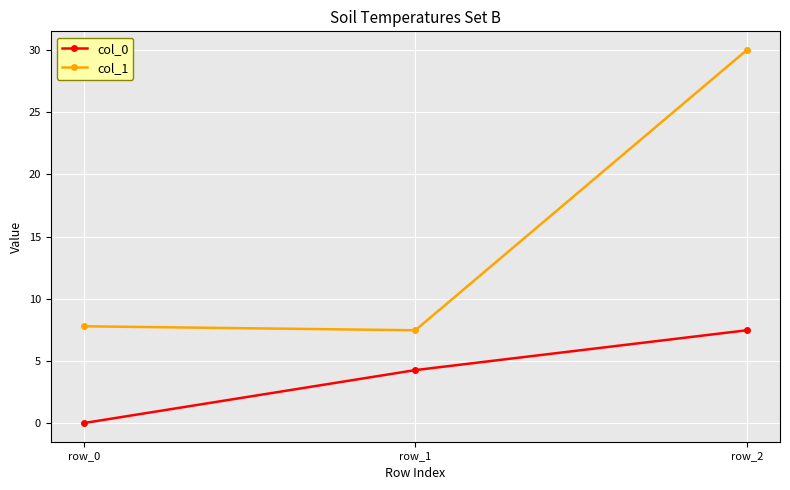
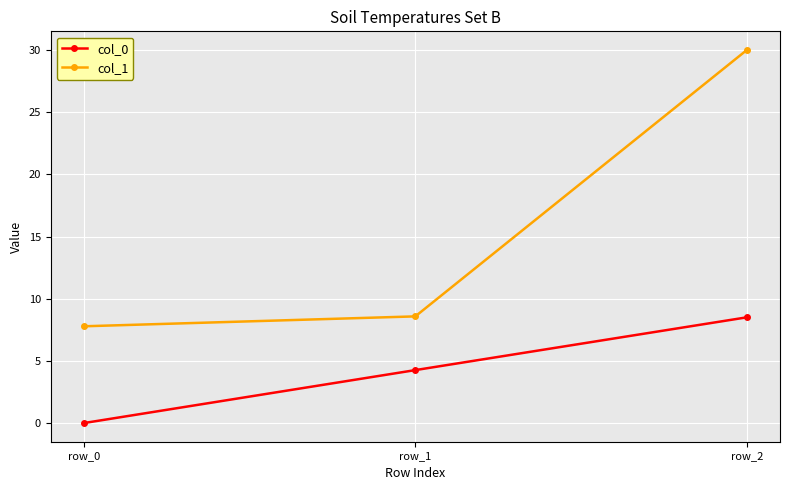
col_1, row_1: 7.5 -> 8.6
col_0, row_2: 7.5 -> 8.5
